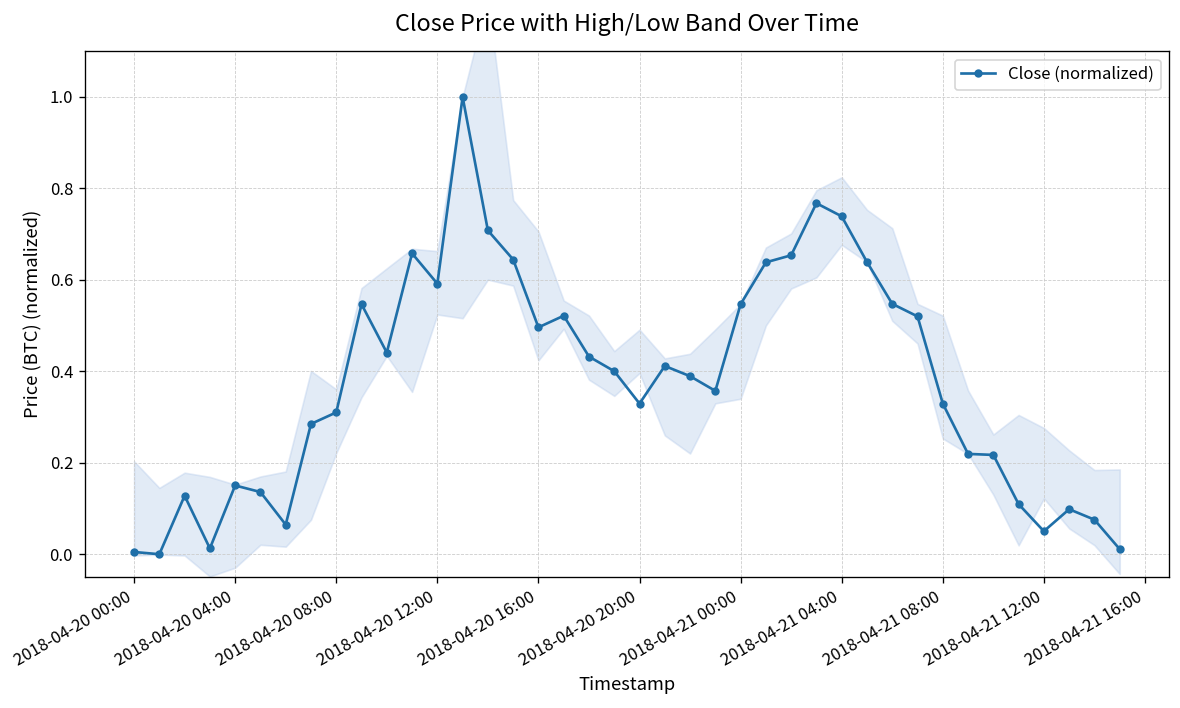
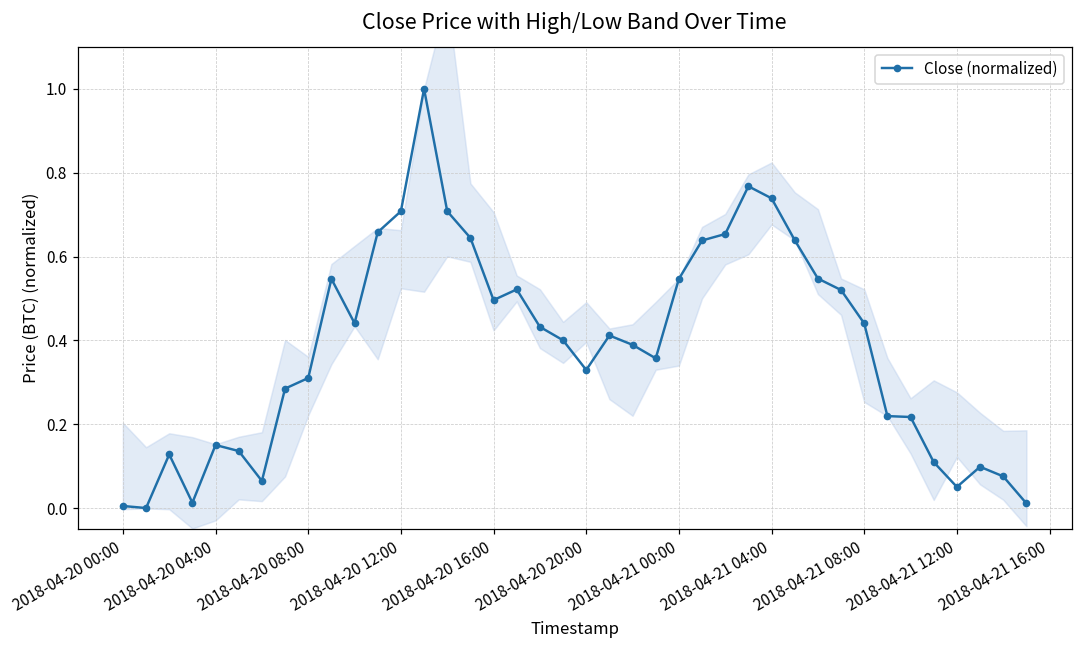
Close (normalized), 2018-04-20 12:00: 0.59 -> 0.71
Close (normalized), 2018-04-21 08:00: 0.33 -> 0.44
